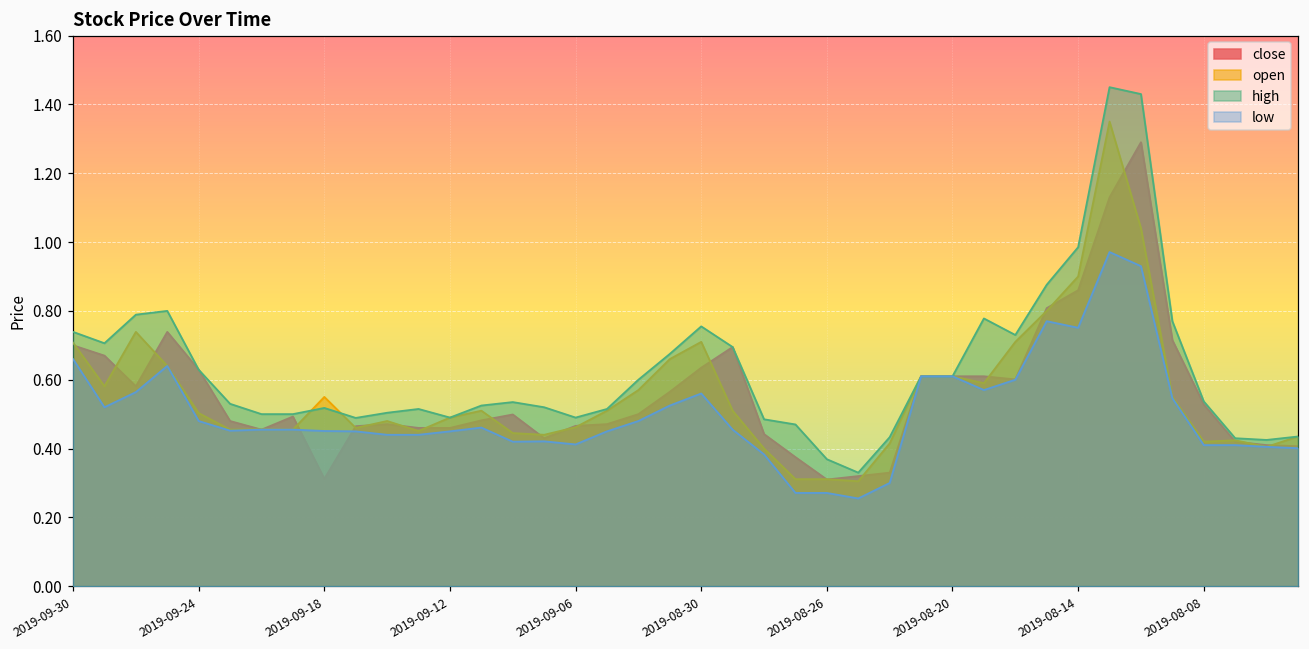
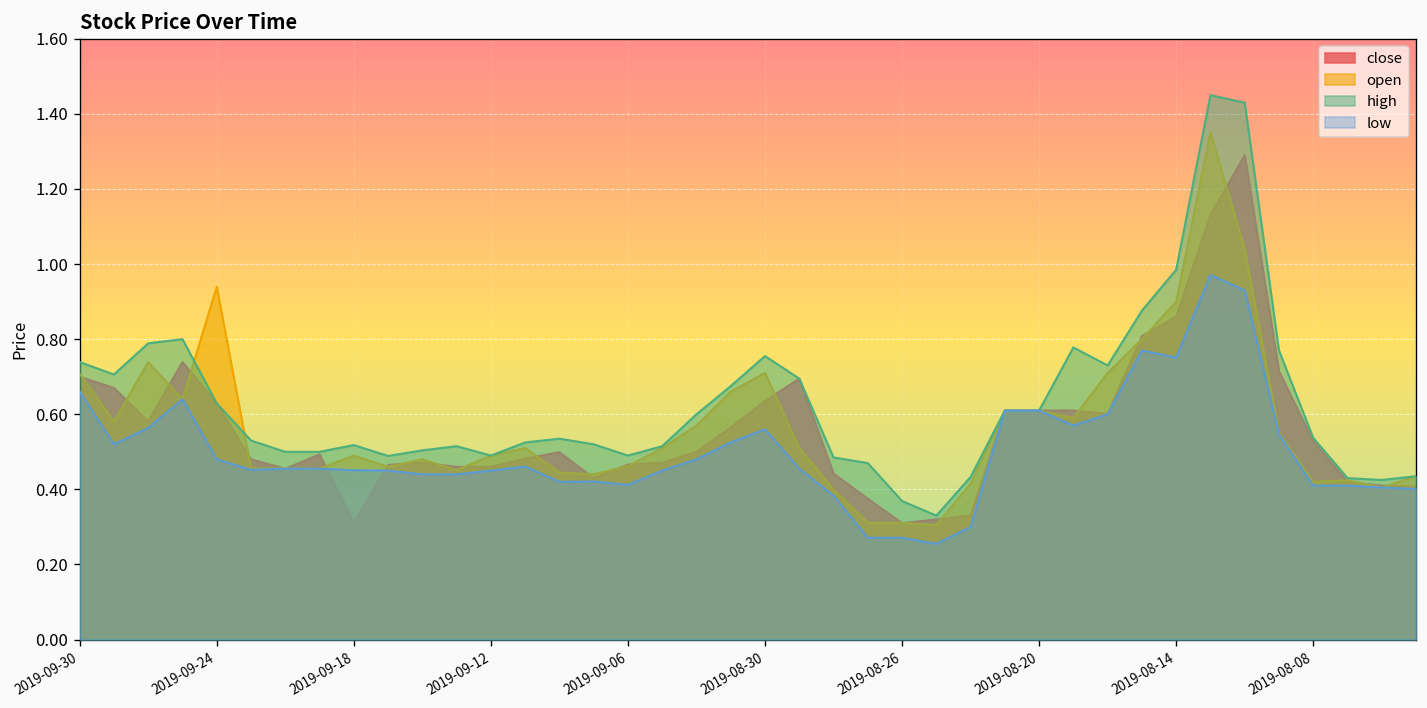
open, 2019-09-24: 0.50 -> 0.94
open, 2019-09-18: 0.55 -> 0.49
